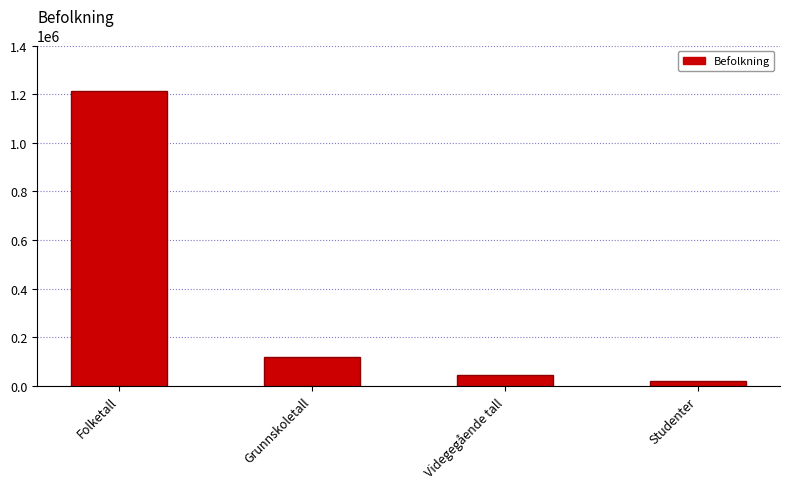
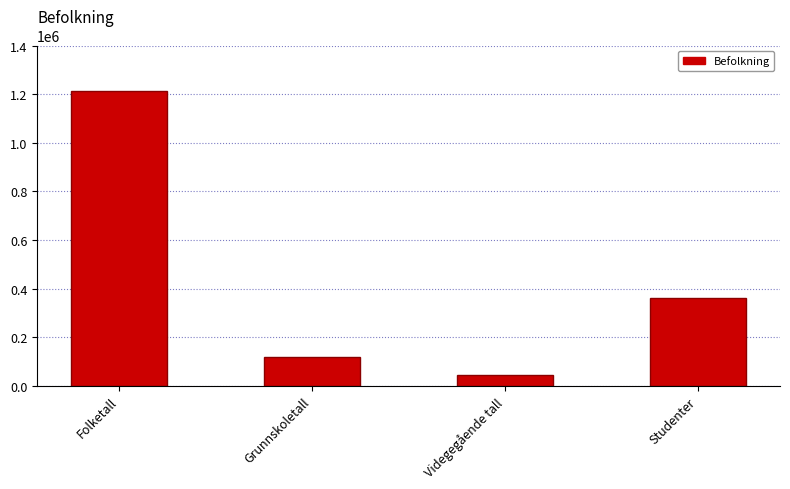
Studenter: 20000 -> 360000
